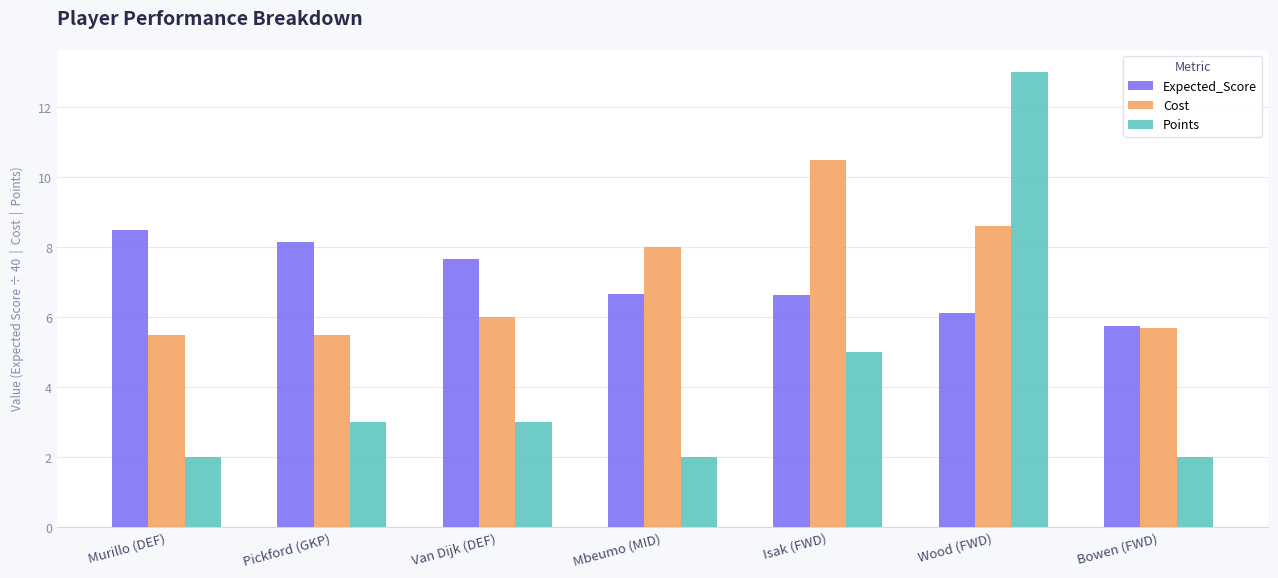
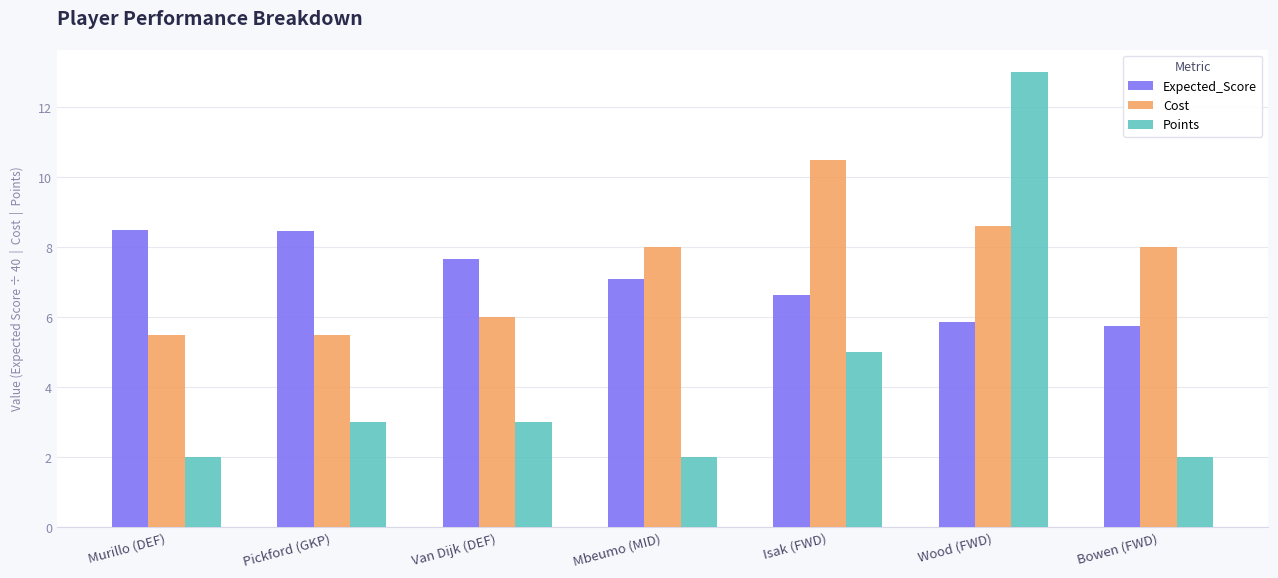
Expected_Score, Pickford (GKP): 8.2 -> 8.5
Expected_Score, Mbeumo (MID): 6.7 -> 7.1
Expected_Score, Wood (FWD): 6.1 -> 5.9
Cost, Bowen (FWD): 5.7 -> 8.0
